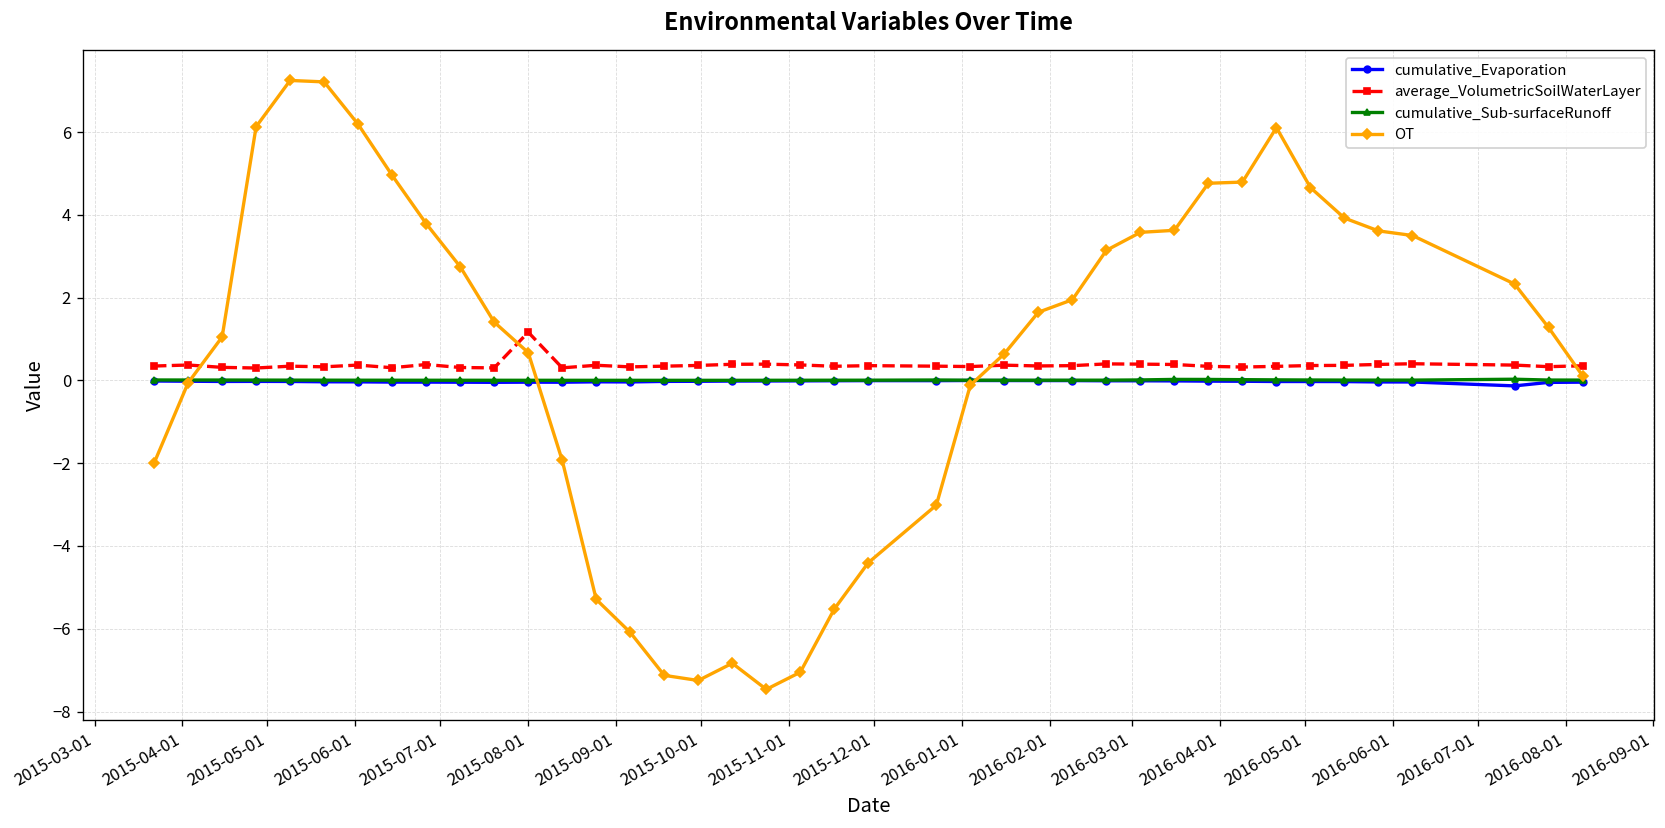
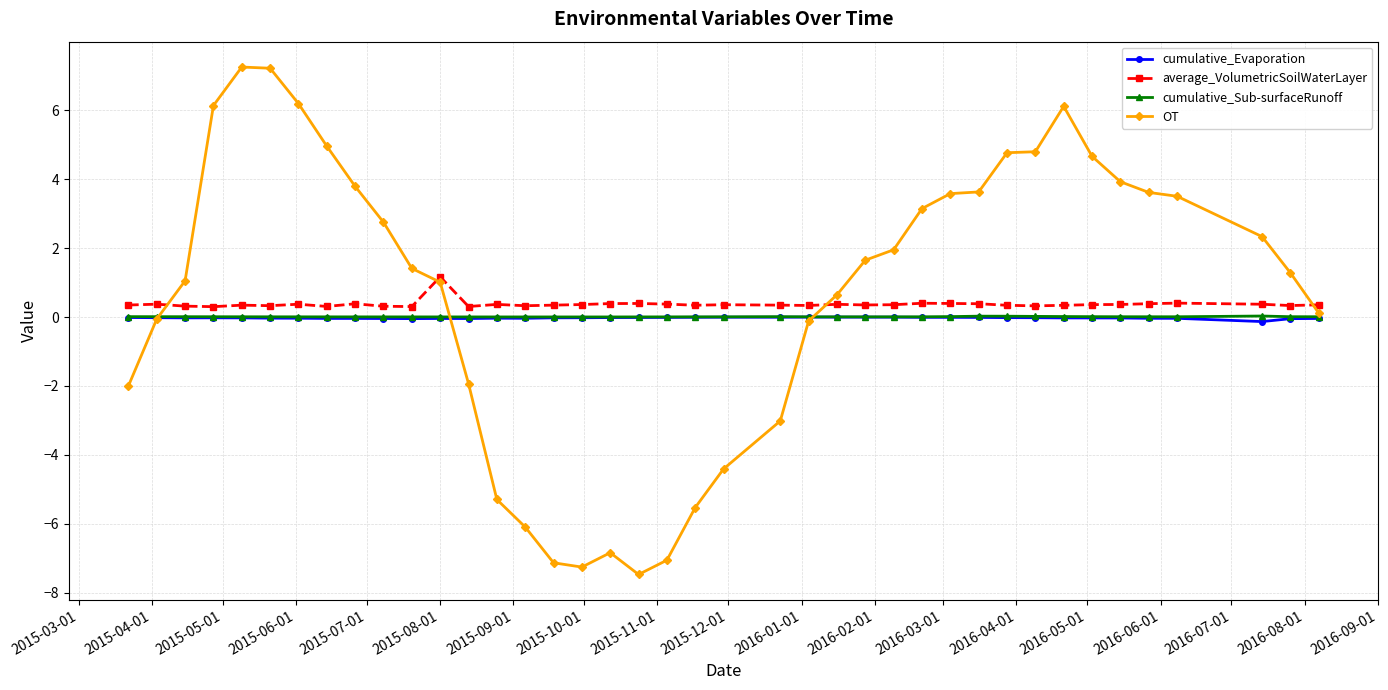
OT, 2015-08-01: 0.7 -> 1.0
